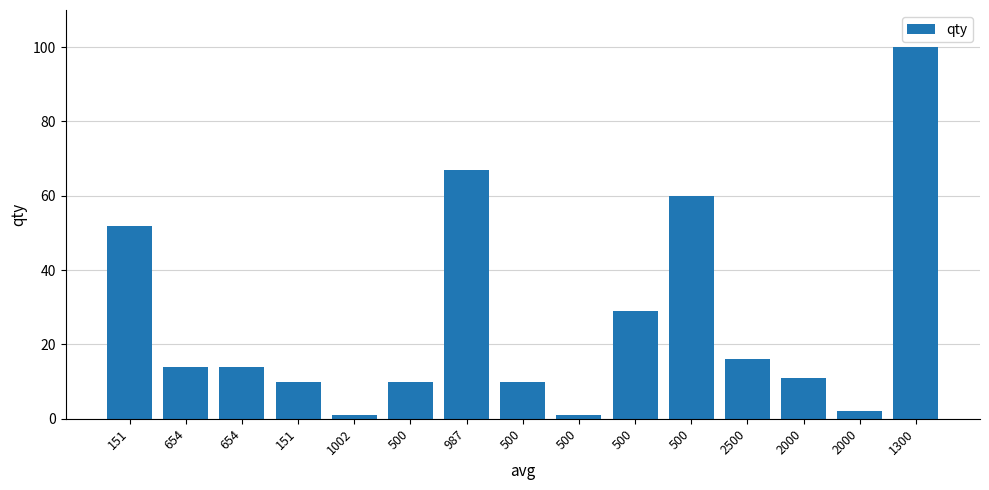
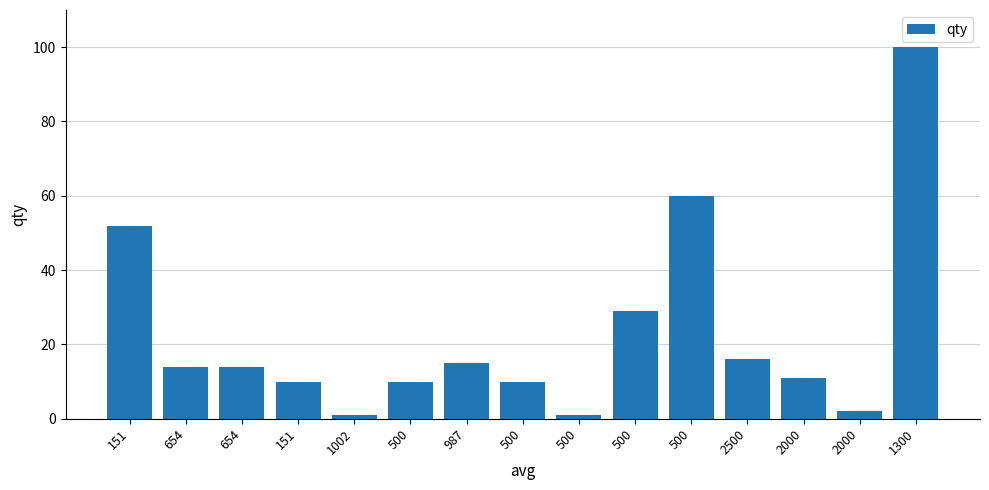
987: 67 -> 15
